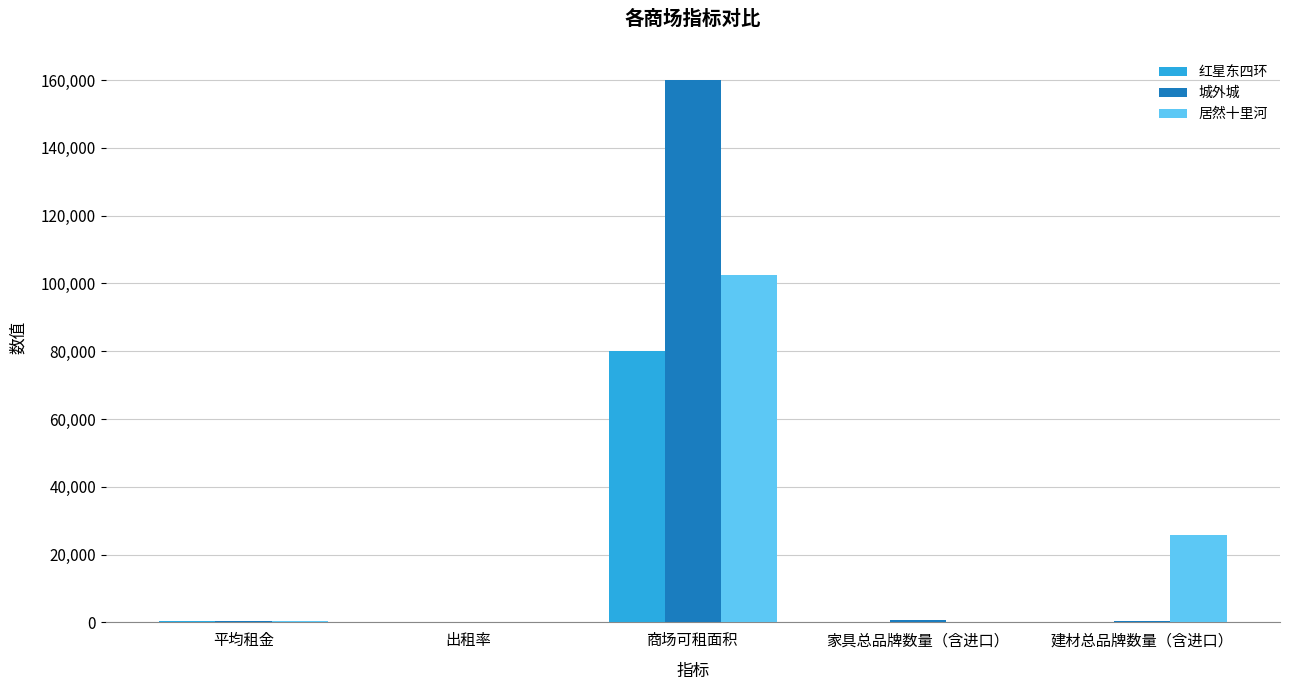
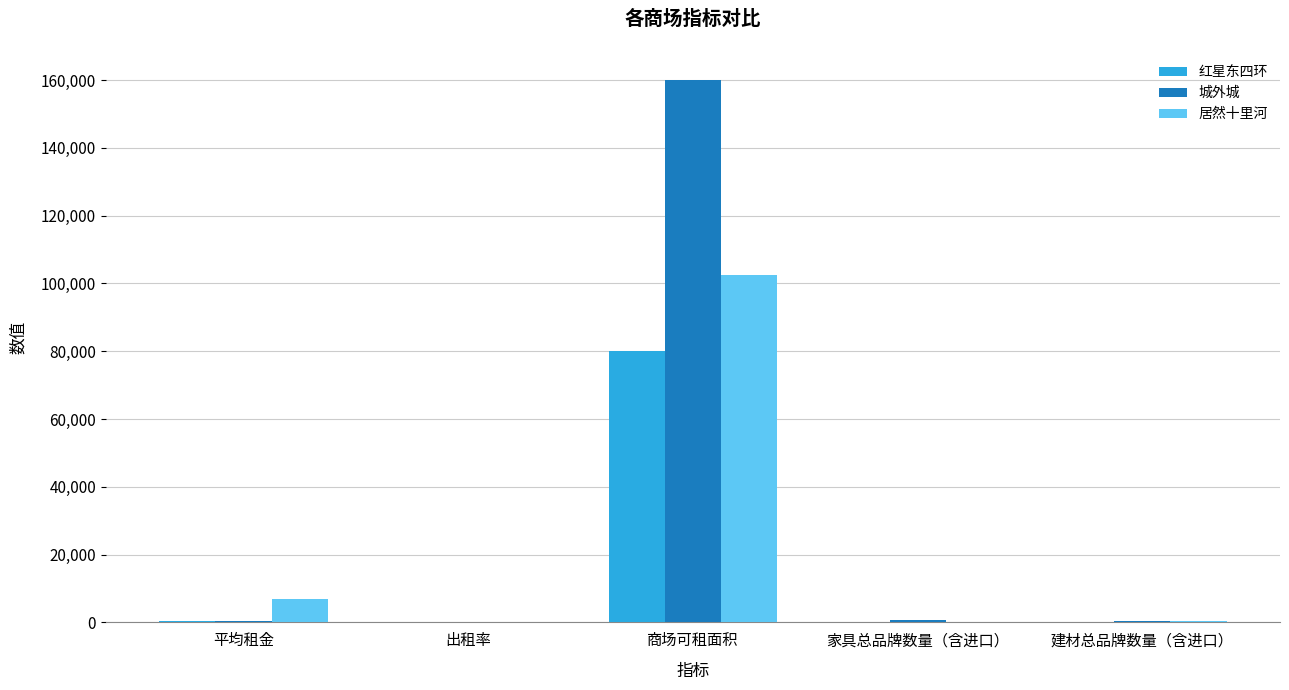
居然十里河, 平均租金: 0 -> 7,000
居然十里河, 建材总品牌数量（含进口）: 26,000 -> 0
